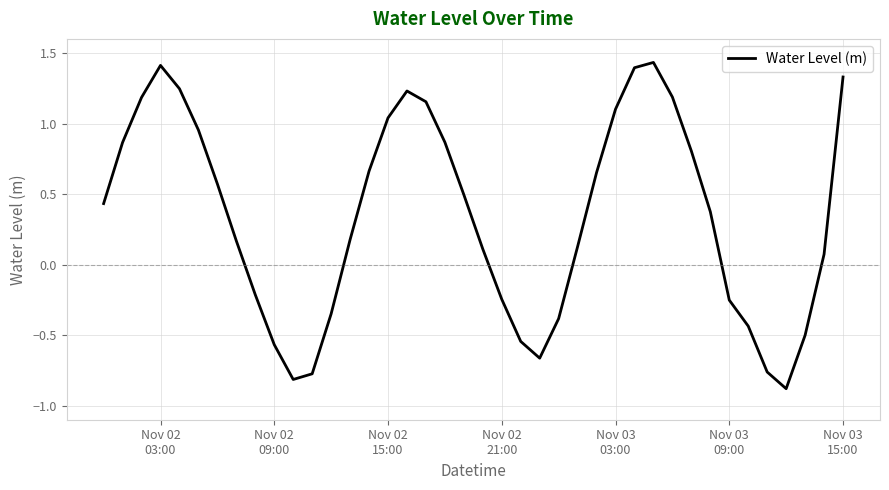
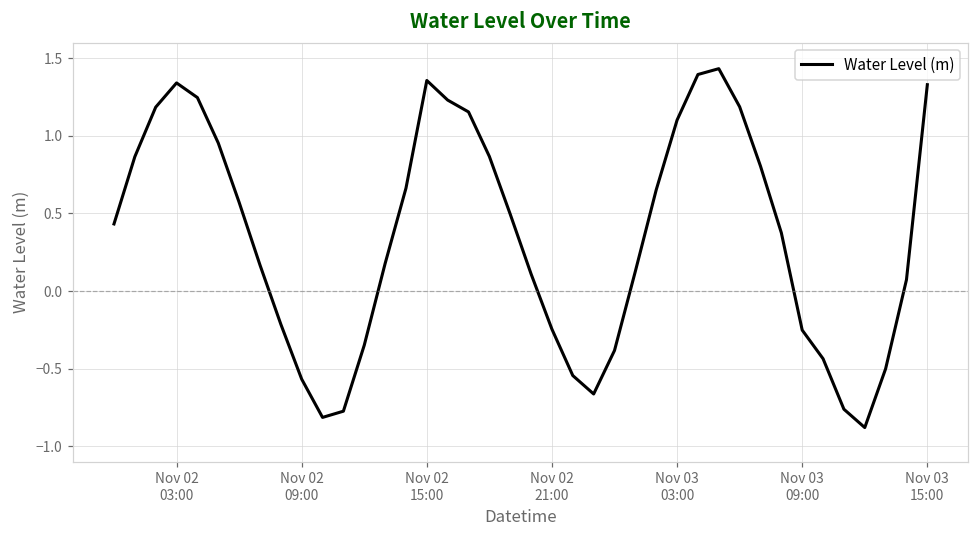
Nov 02 03:00: 1.41 -> 1.34
Nov 02 15:00: 1.04 -> 1.36
